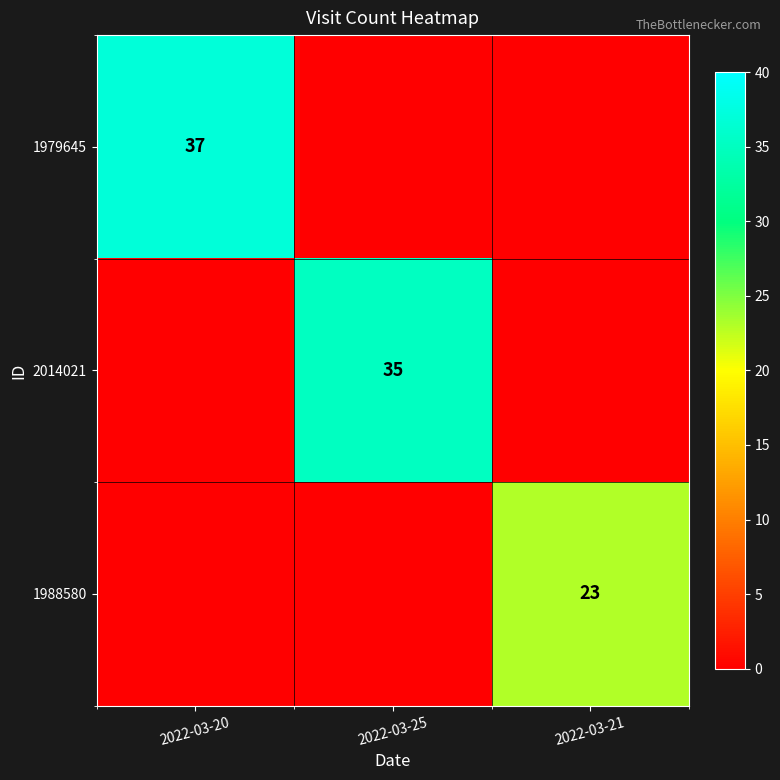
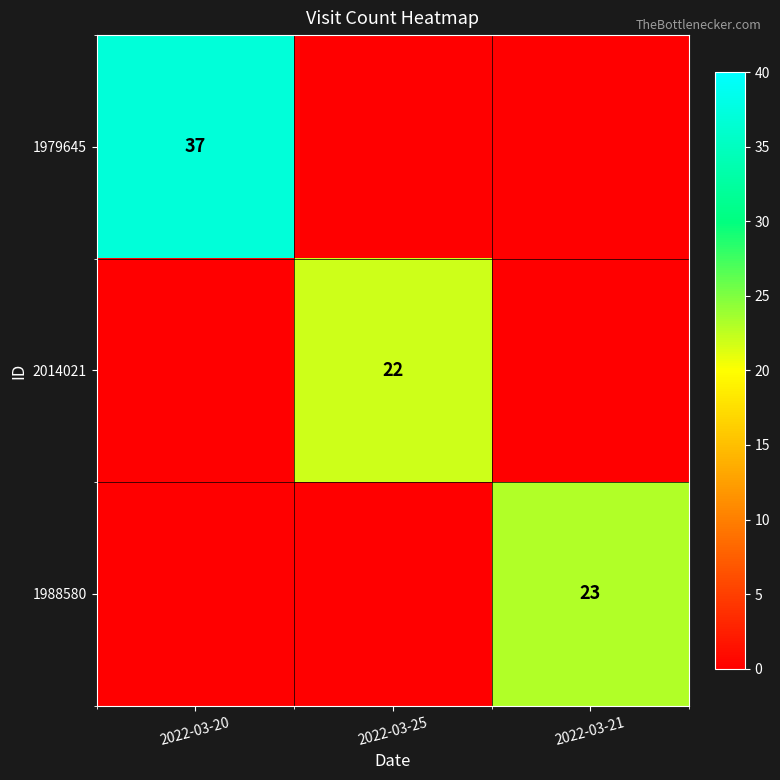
2014021, 2022-03-25: 35 -> 22
